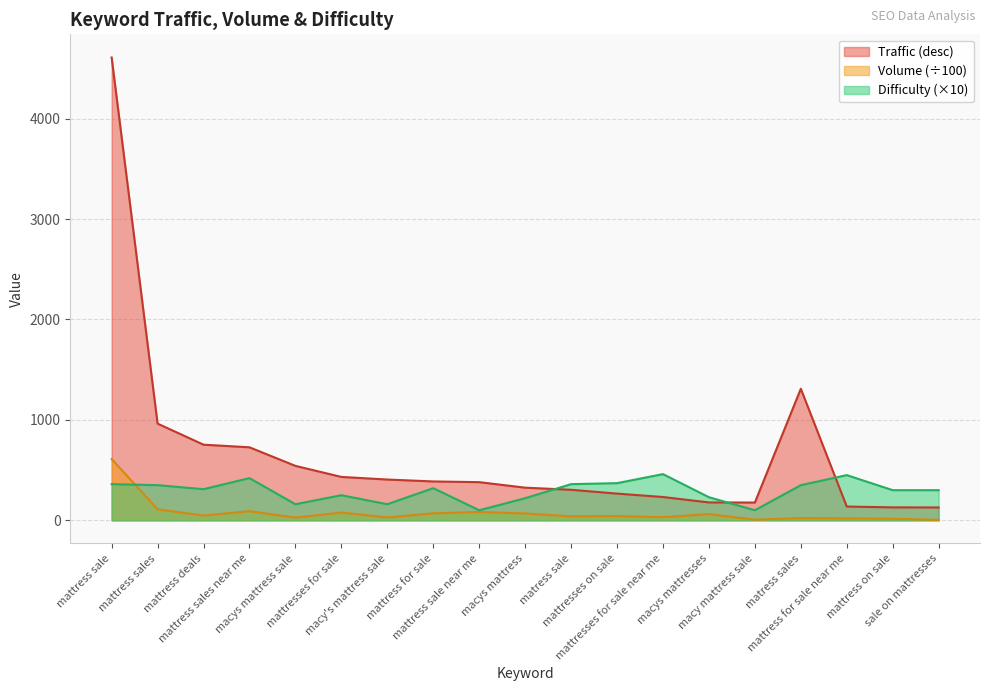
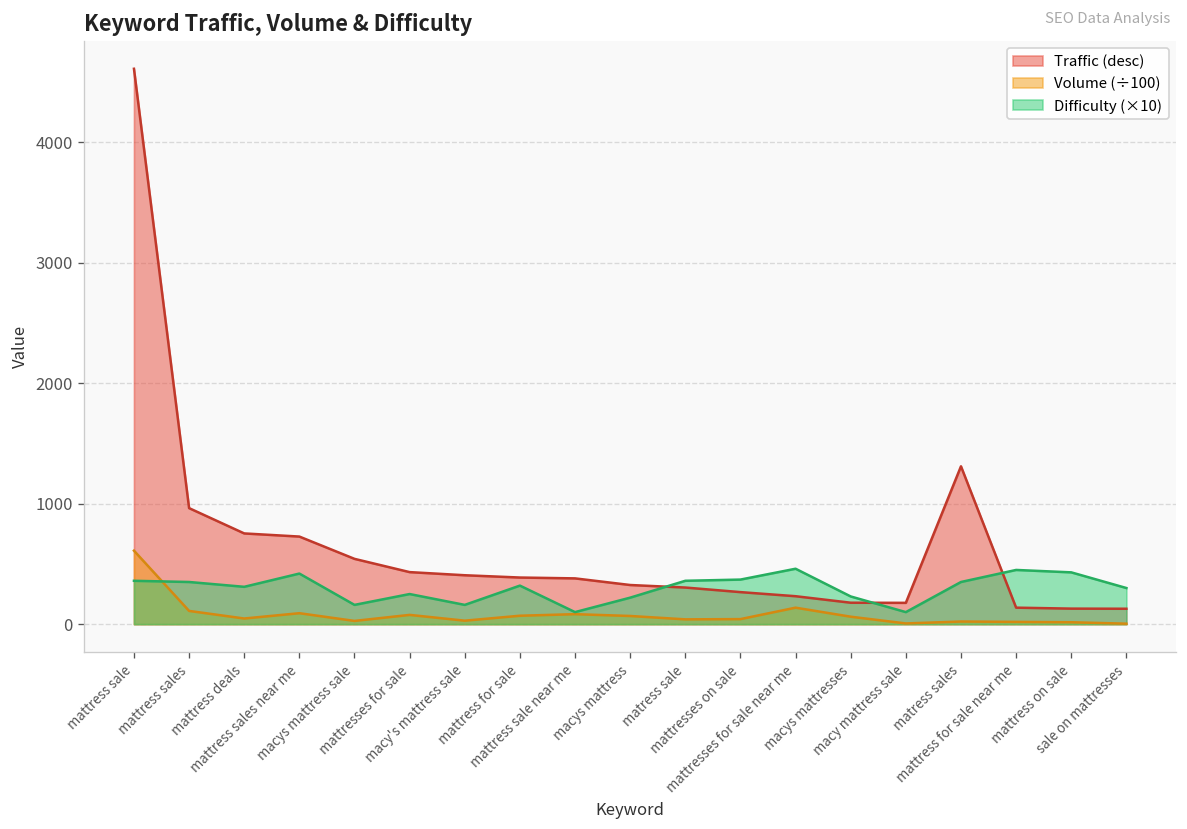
Volume (÷100), mattresses for sale near me: 30 -> 140
Difficulty (×10), mattress on sale: 300 -> 430
